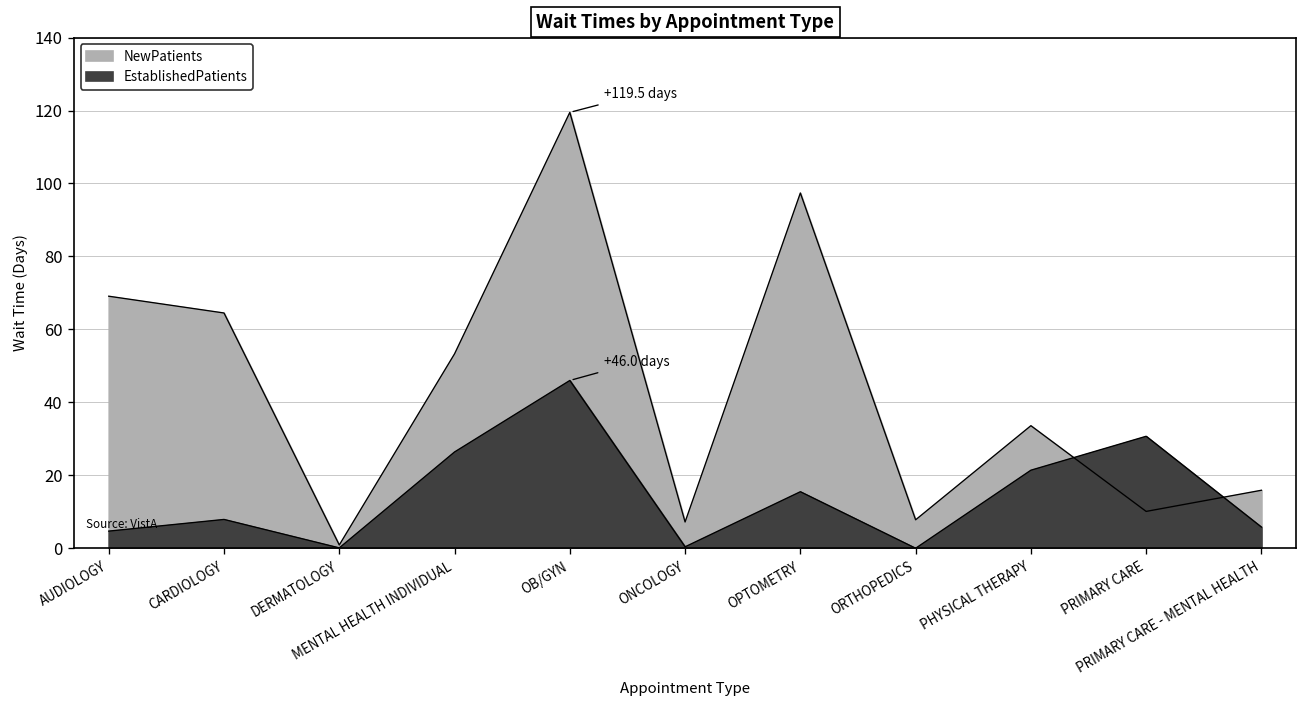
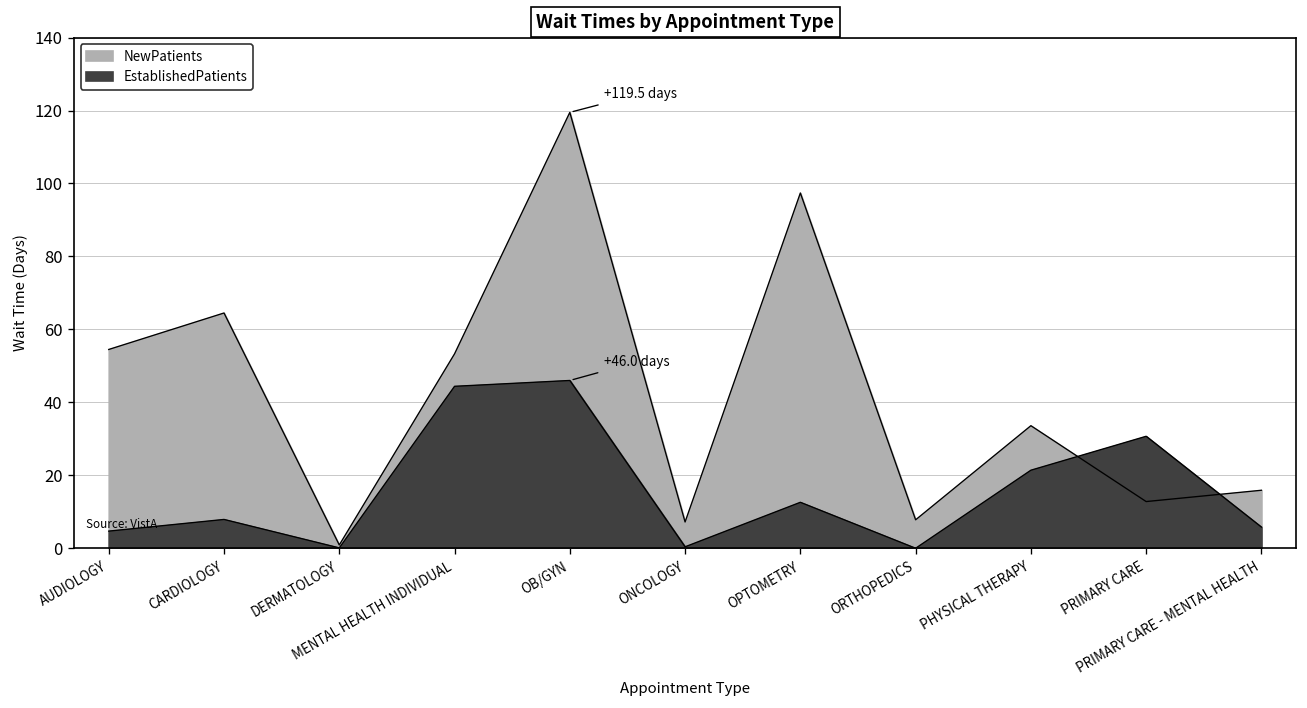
NewPatients, AUDIOLOGY: 69 -> 55
EstablishedPatients, MENTAL HEALTH INDIVIDUAL: 26 -> 44
EstablishedPatients, OPTOMETRY: 16 -> 13
NewPatients, PRIMARY CARE: 10 -> 13
